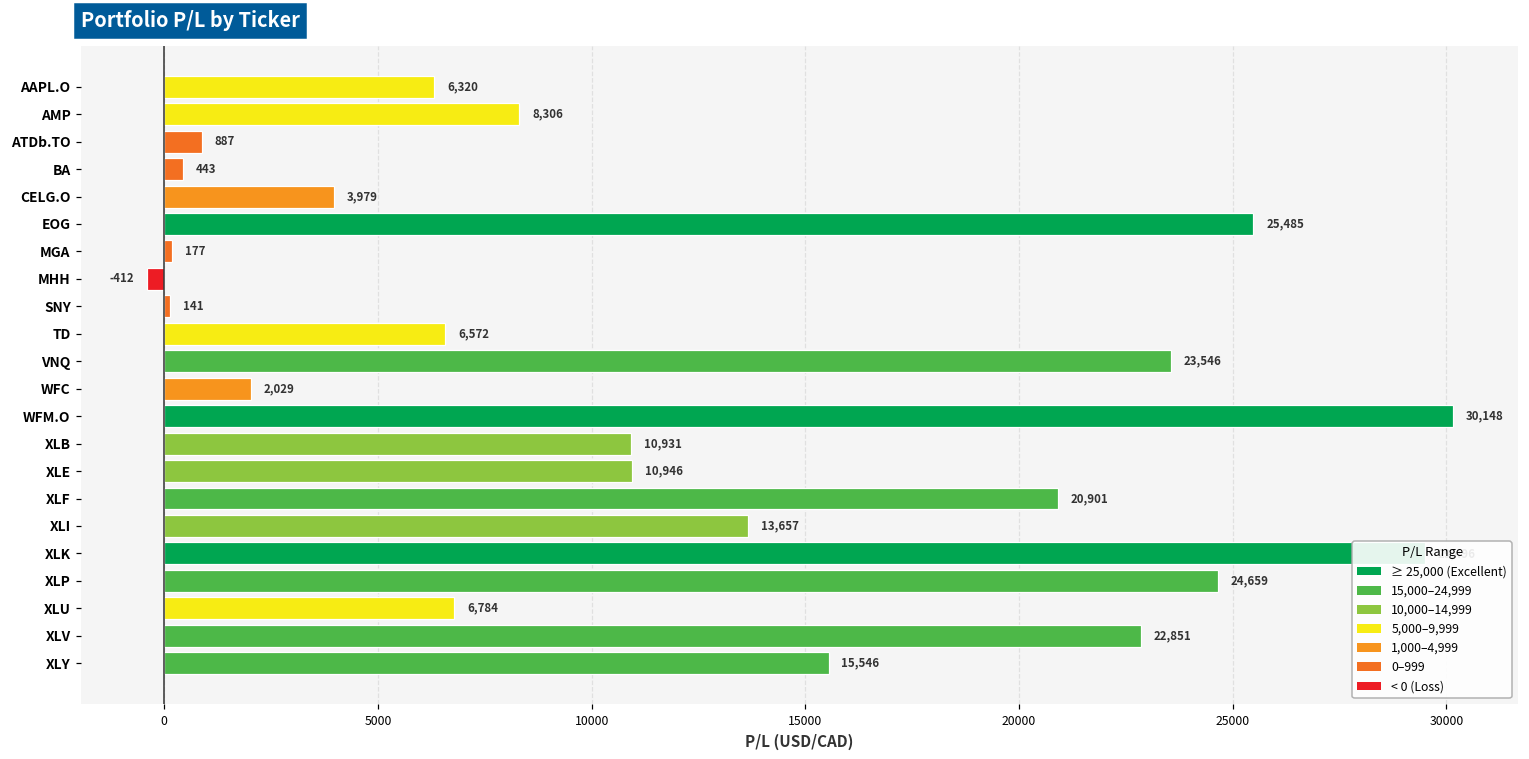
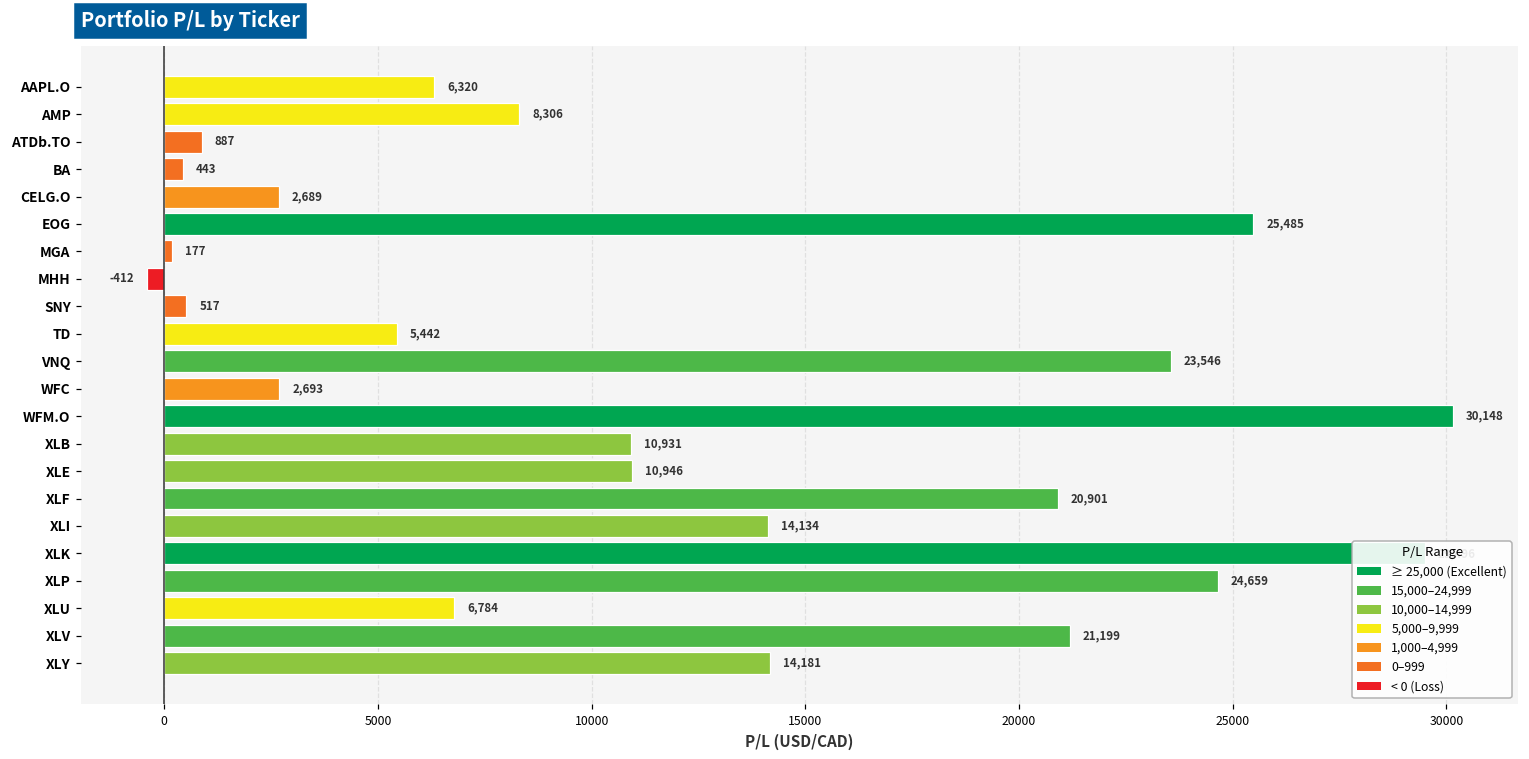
CELG.O: 3,979 -> 2,689
SNY: 141 -> 517
TD: 6,572 -> 5,442
WFC: 2,029 -> 2,693
XLI: 13,657 -> 14,134
XLV: 22,851 -> 21,199
XLY: 15,546 -> 14,181
